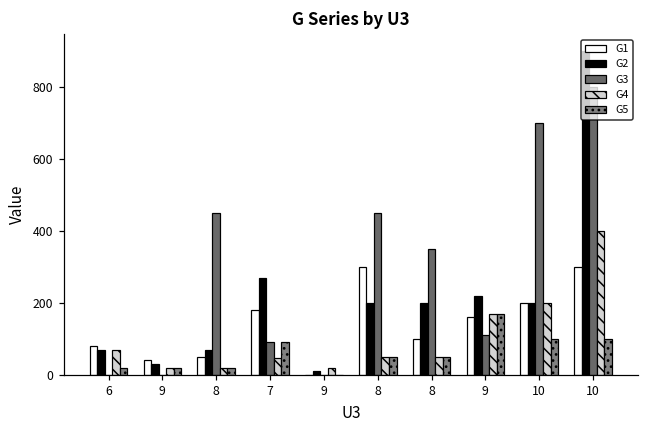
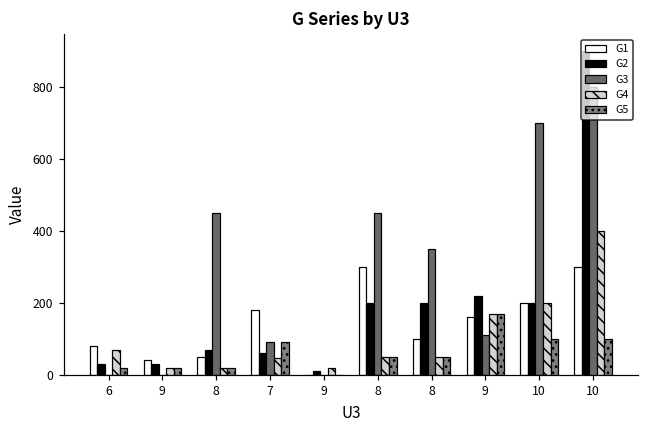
G2, 6: 70 -> 30
G2, 7: 270 -> 60
